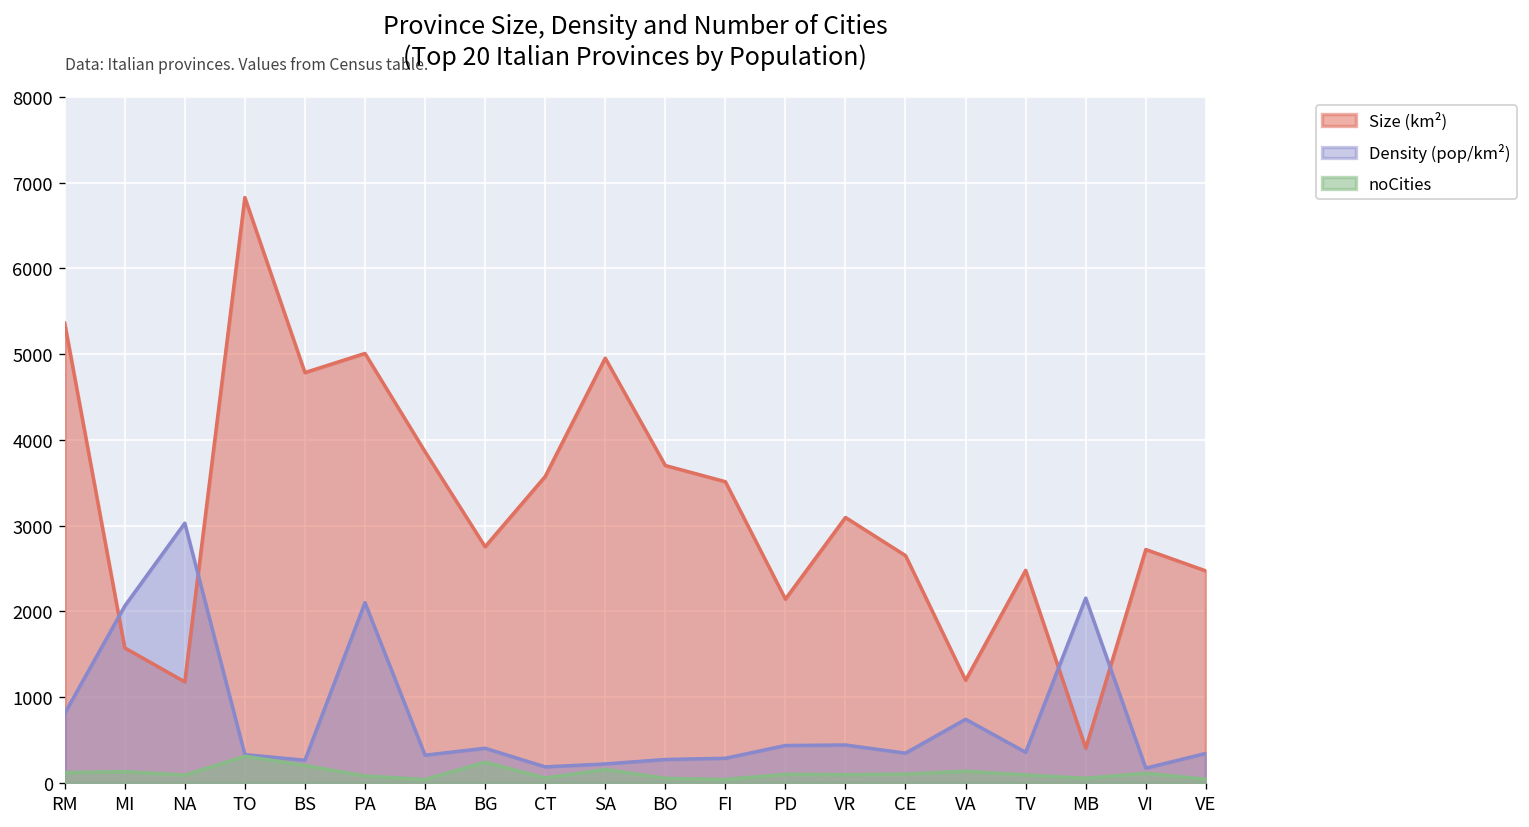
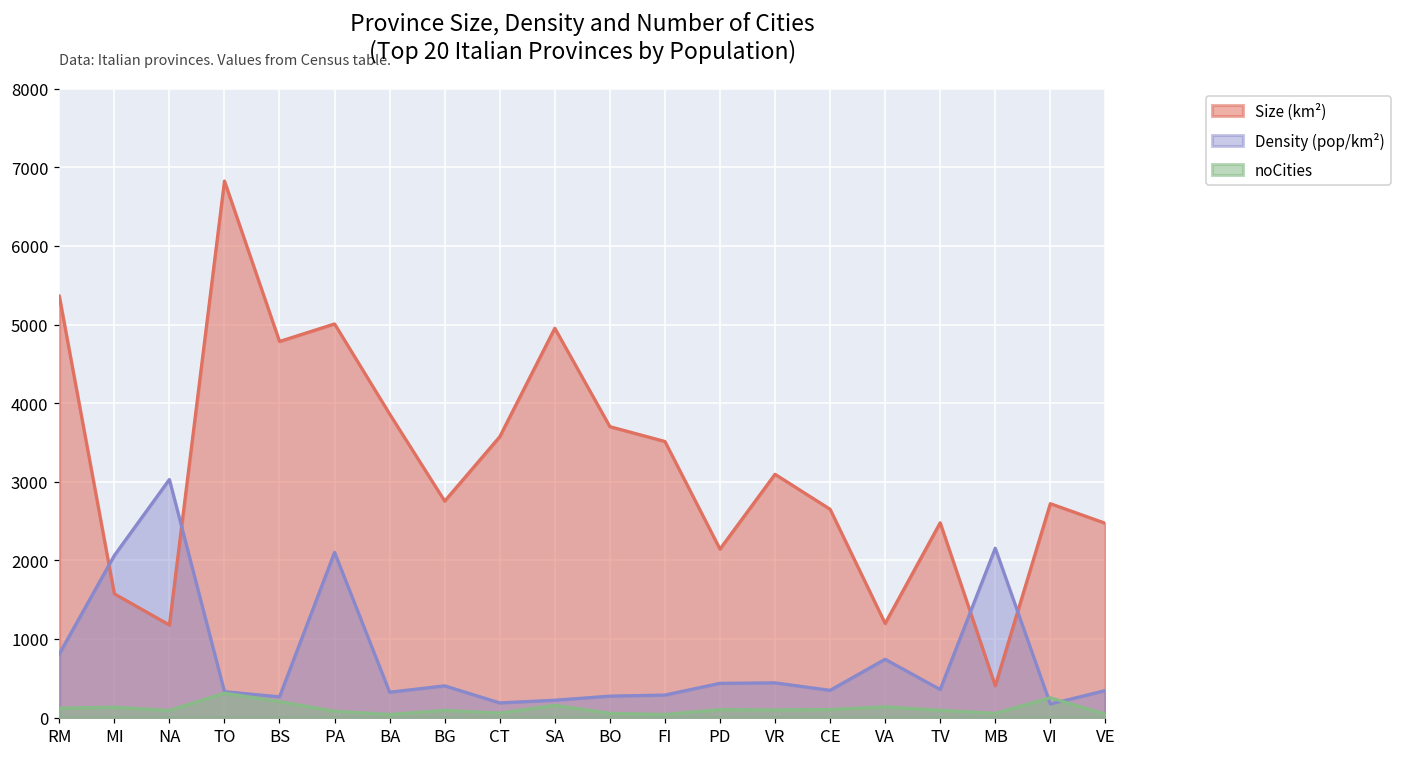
noCities, BG: 200 -> 100
noCities, VI: 100 -> 300
